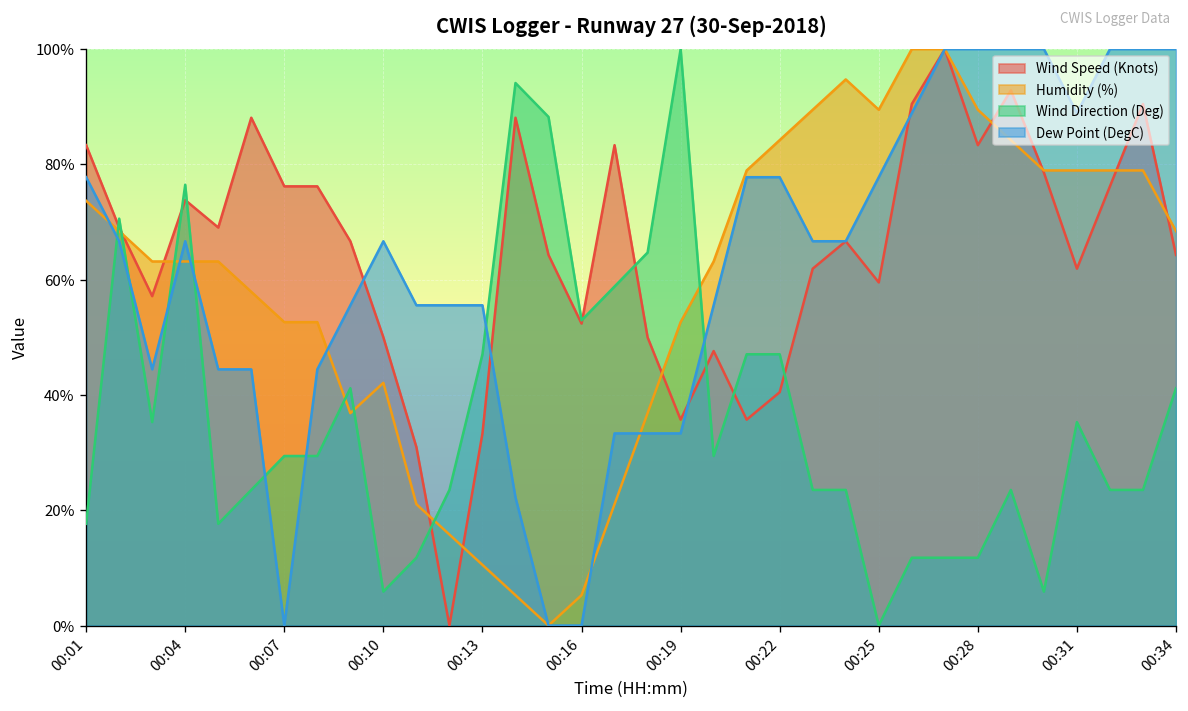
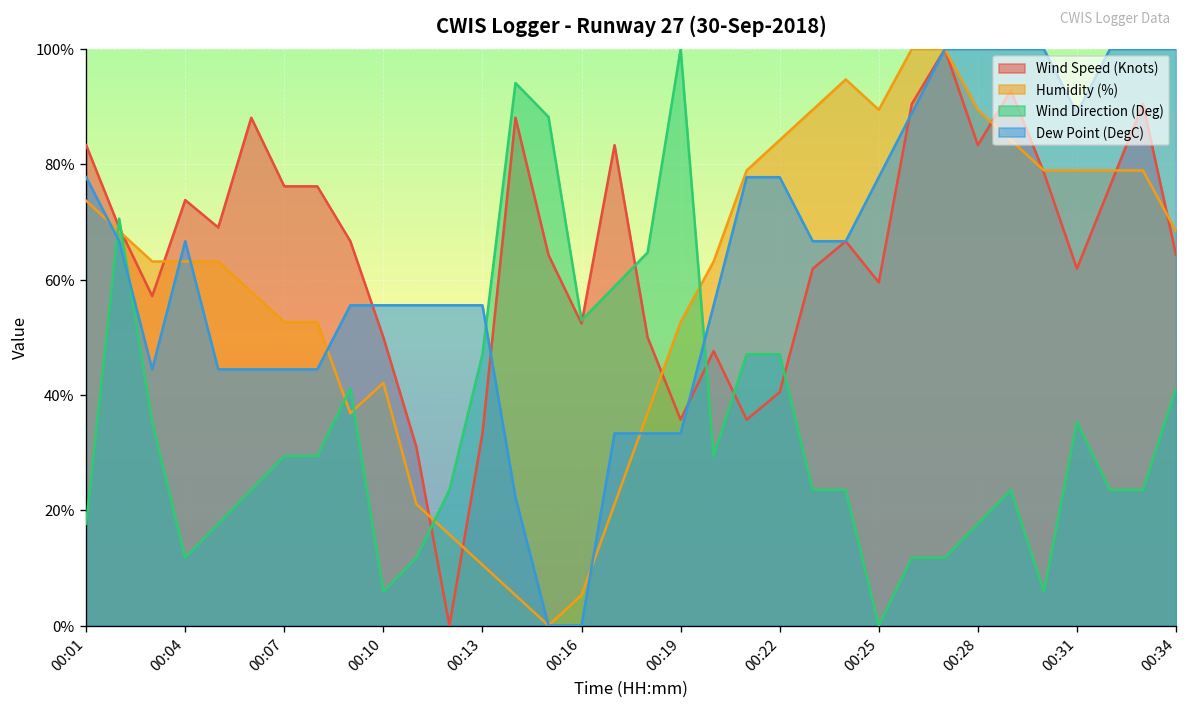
Wind Direction (Deg), 00:04: 76% -> 12%
Dew Point (DegC), 00:07: 0% -> 44%
Dew Point (DegC), 00:10: 67% -> 56%
Wind Direction (Deg), 00:28: 12% -> 18%
